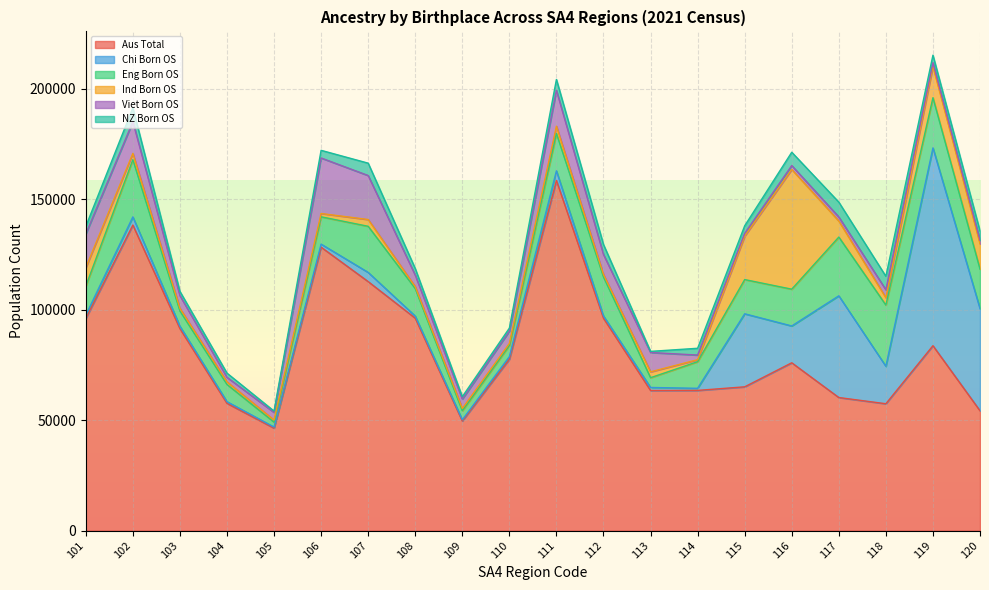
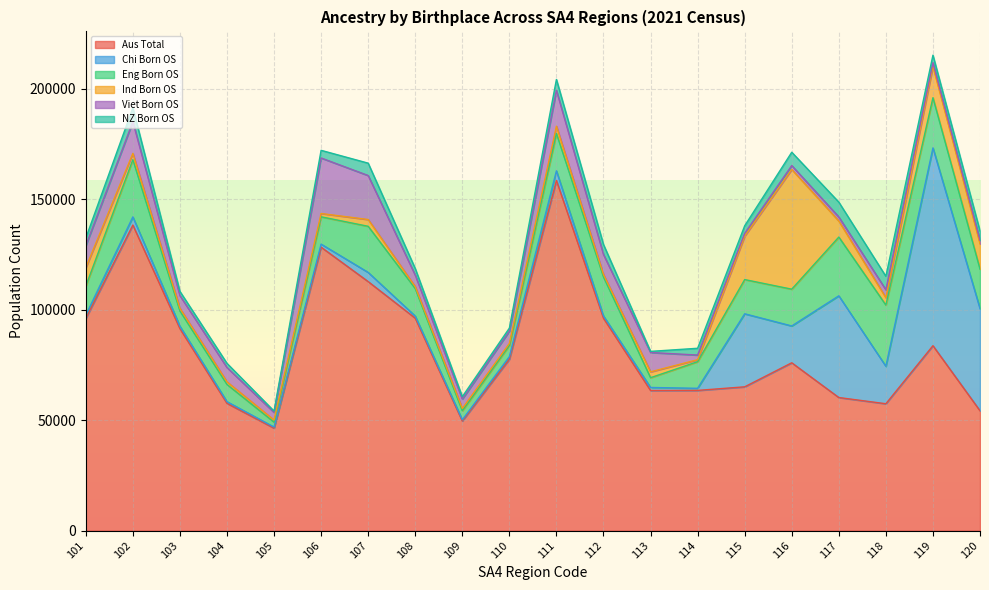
Viet Born OS, 101: 15000 -> 10000
Viet Born OS, 104: 2000 -> 6000
